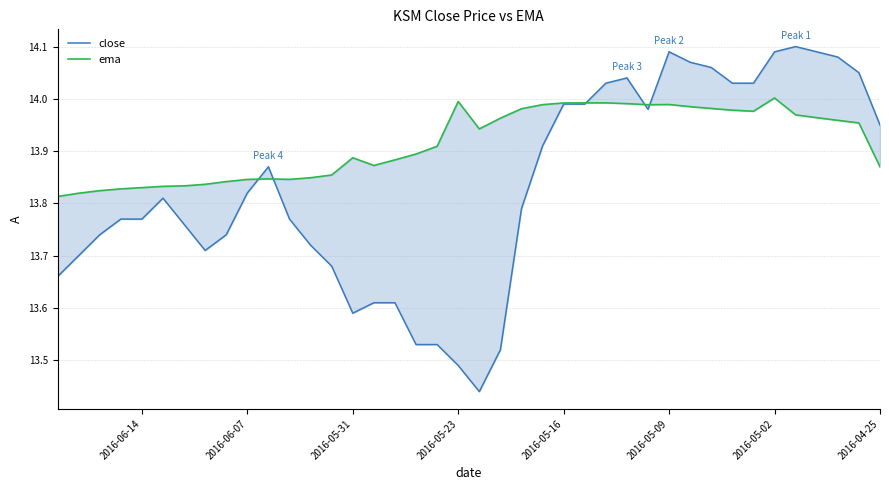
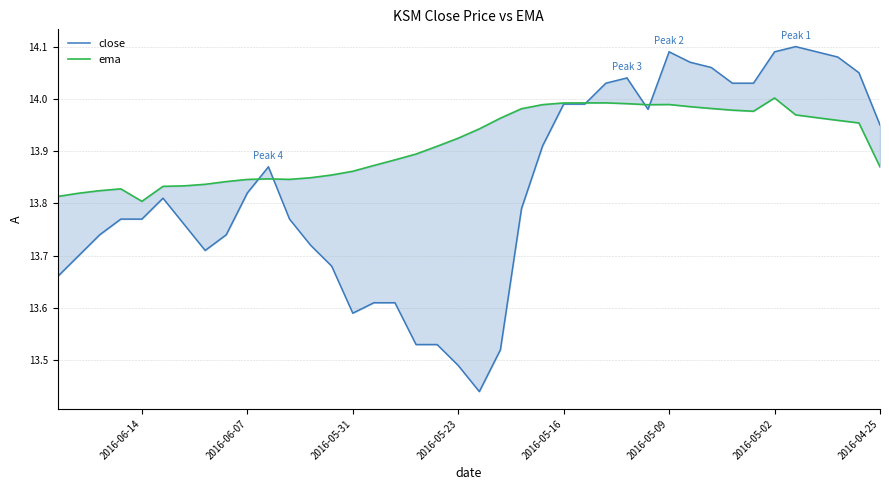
ema, 2016-06-14: 13.83 -> 13.80
ema, 2016-05-31: 13.89 -> 13.86
ema, 2016-05-23: 14.00 -> 13.92
